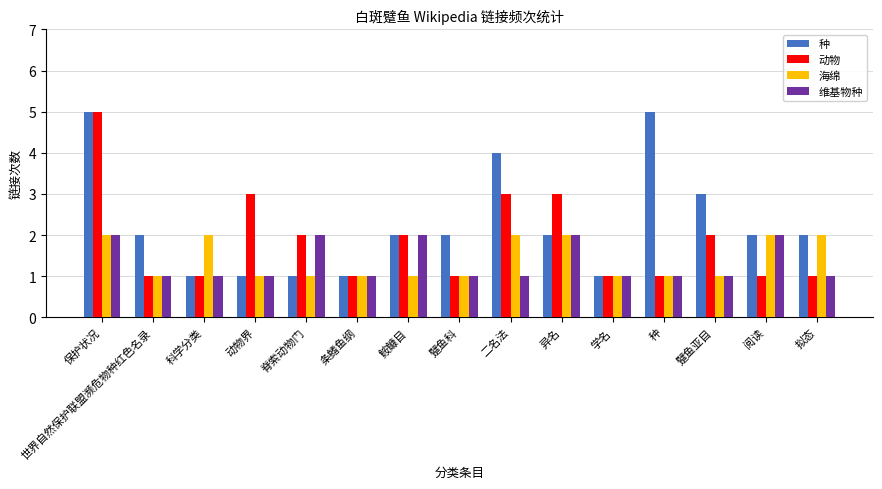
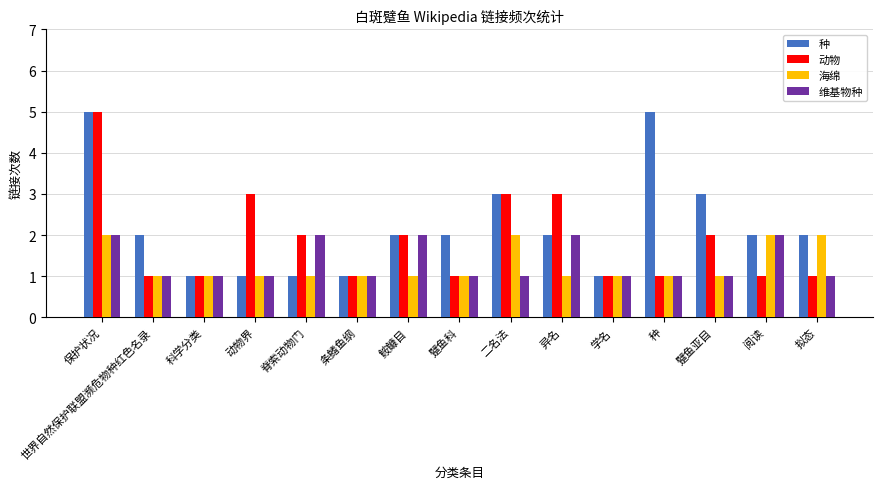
海绵, 科学分类: 2 -> 1
种, 二名法: 4 -> 3
海绵, 异名: 2 -> 1
